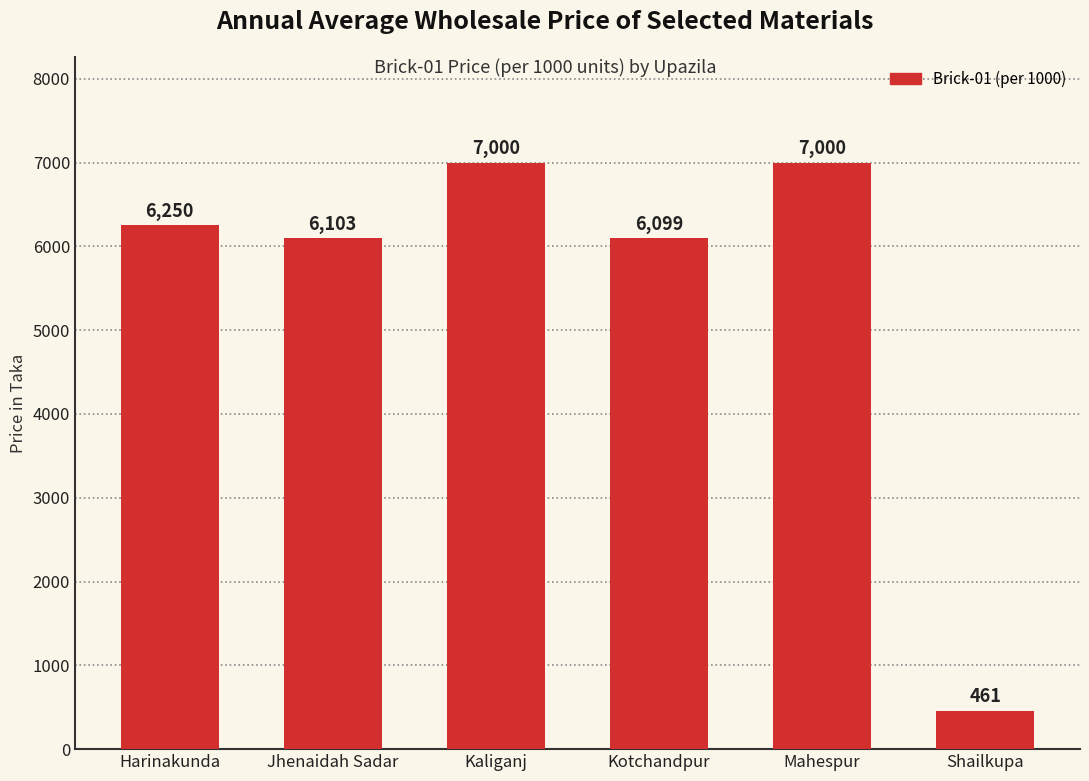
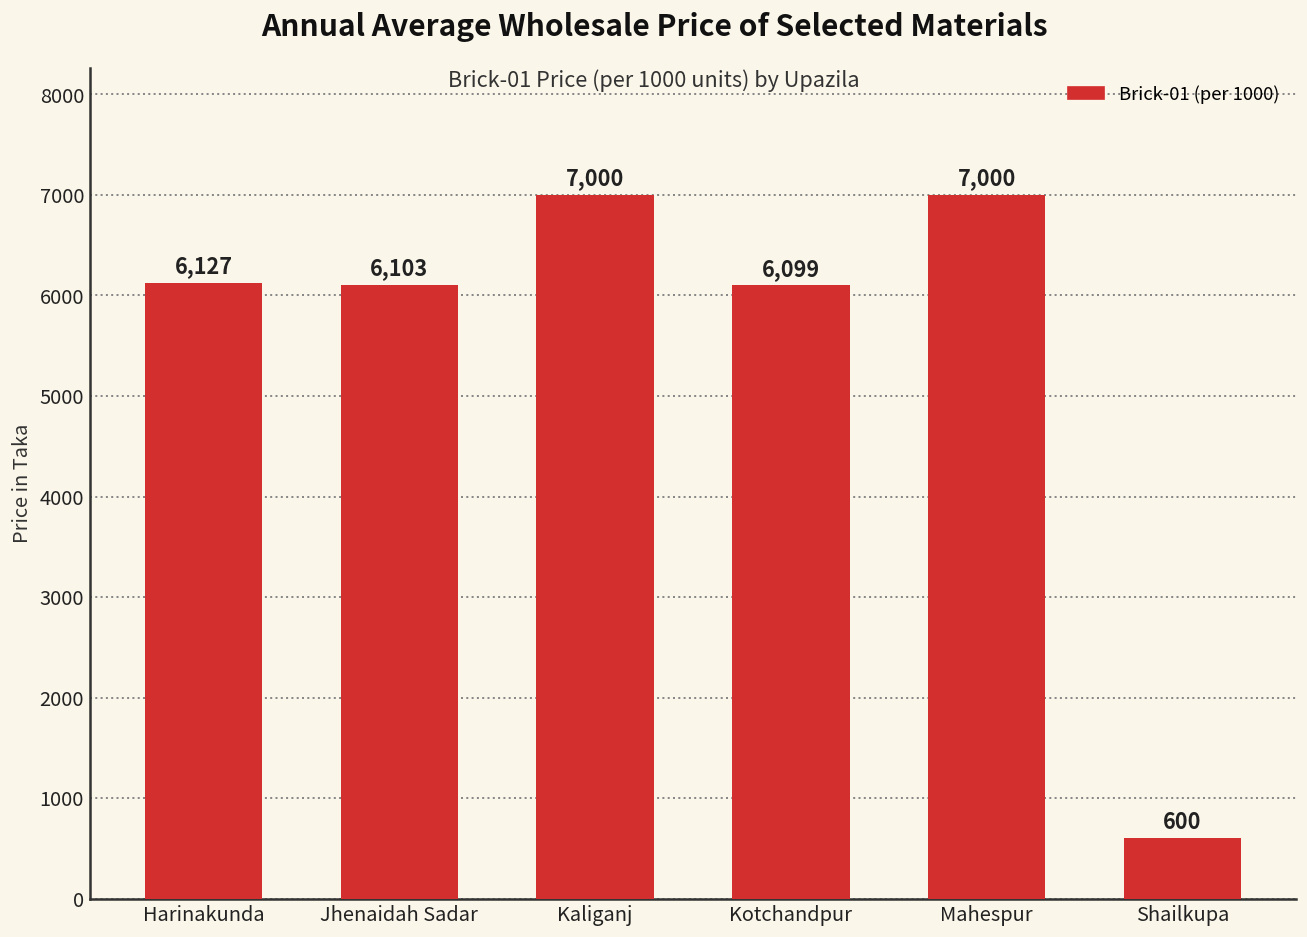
Harinakunda: 6,250 -> 6,127
Shailkupa: 461 -> 600
